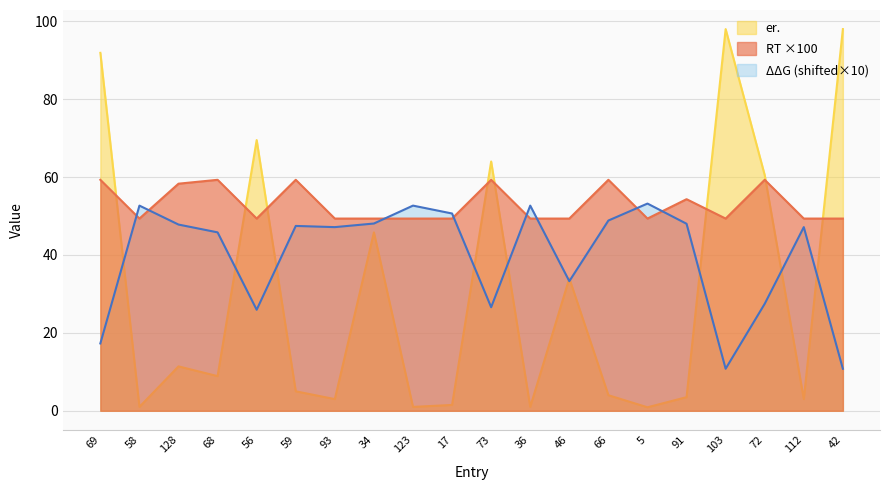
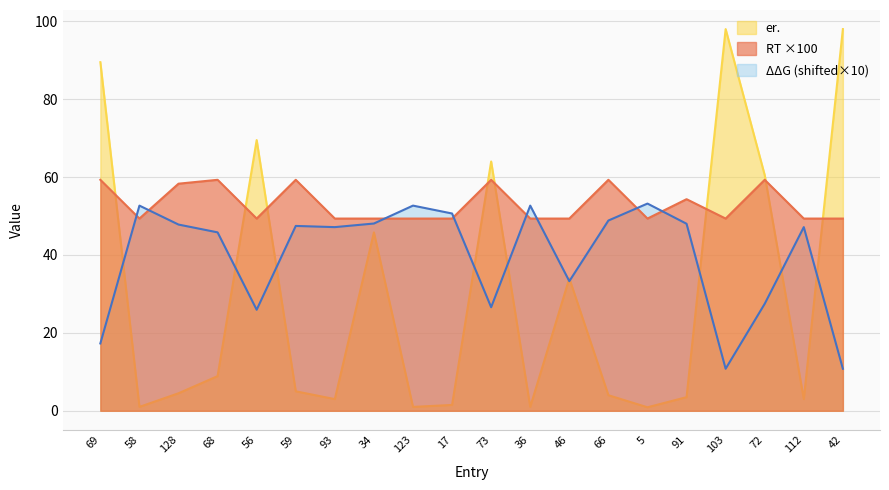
er., 69: 92 -> 90
er., 128: 11 -> 5
